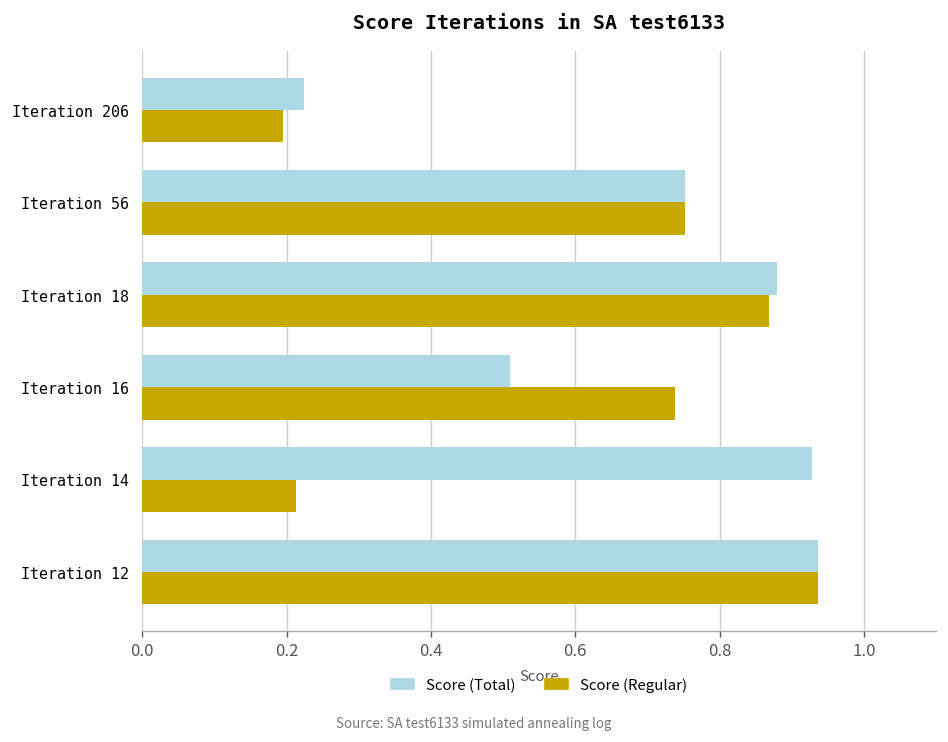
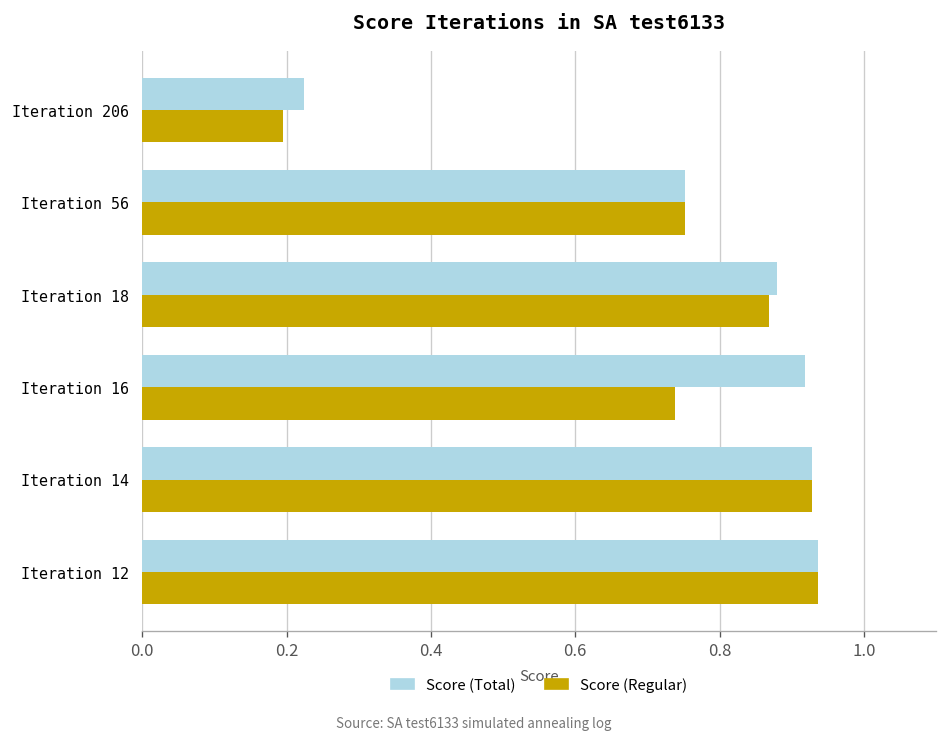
Score (Total), Iteration 16: 0.51 -> 0.92
Score (Regular), Iteration 14: 0.21 -> 0.93
